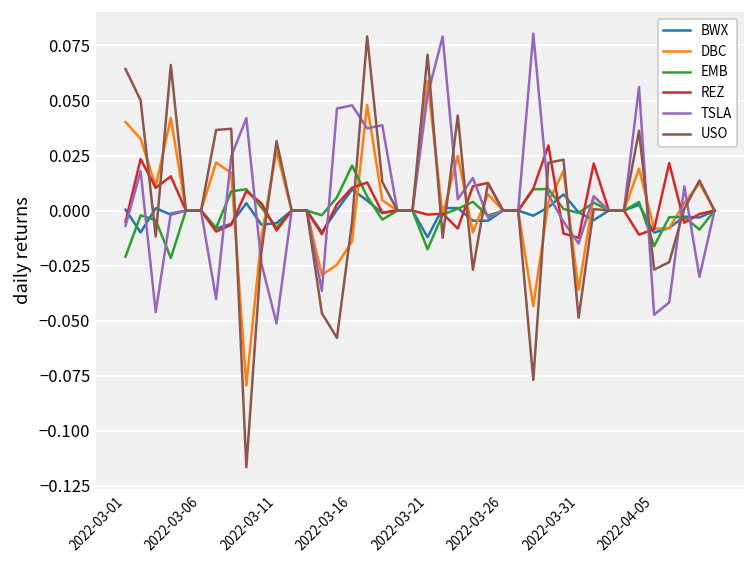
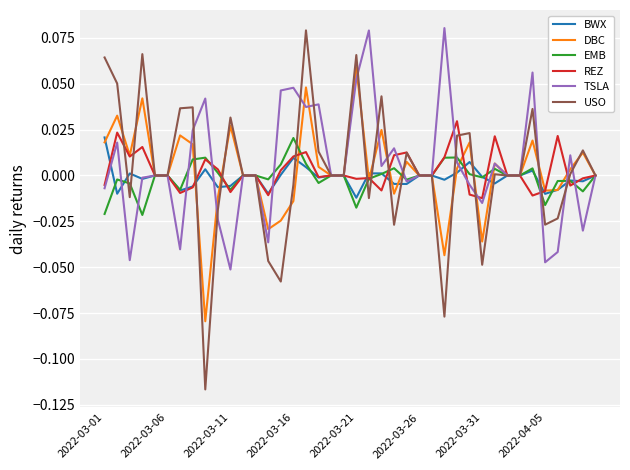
BWX, 2022-03-01: 0.000 -> 0.021
DBC, 2022-03-01: 0.040 -> 0.018
USO, 2022-03-21: 0.071 -> 0.066
